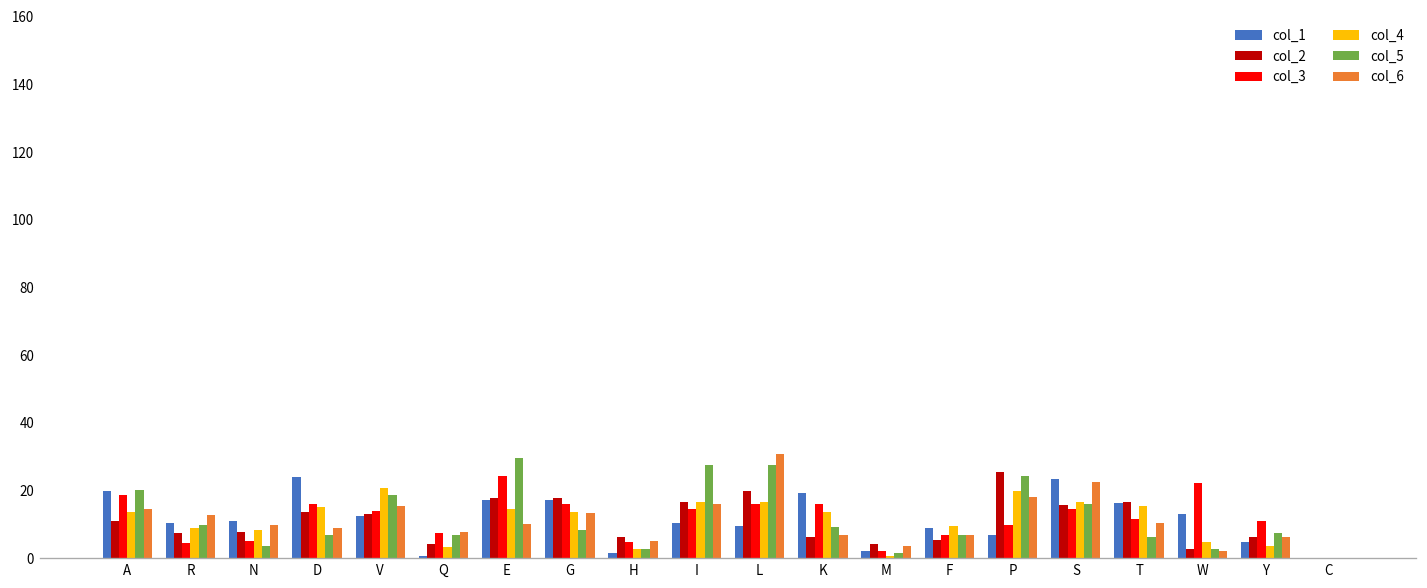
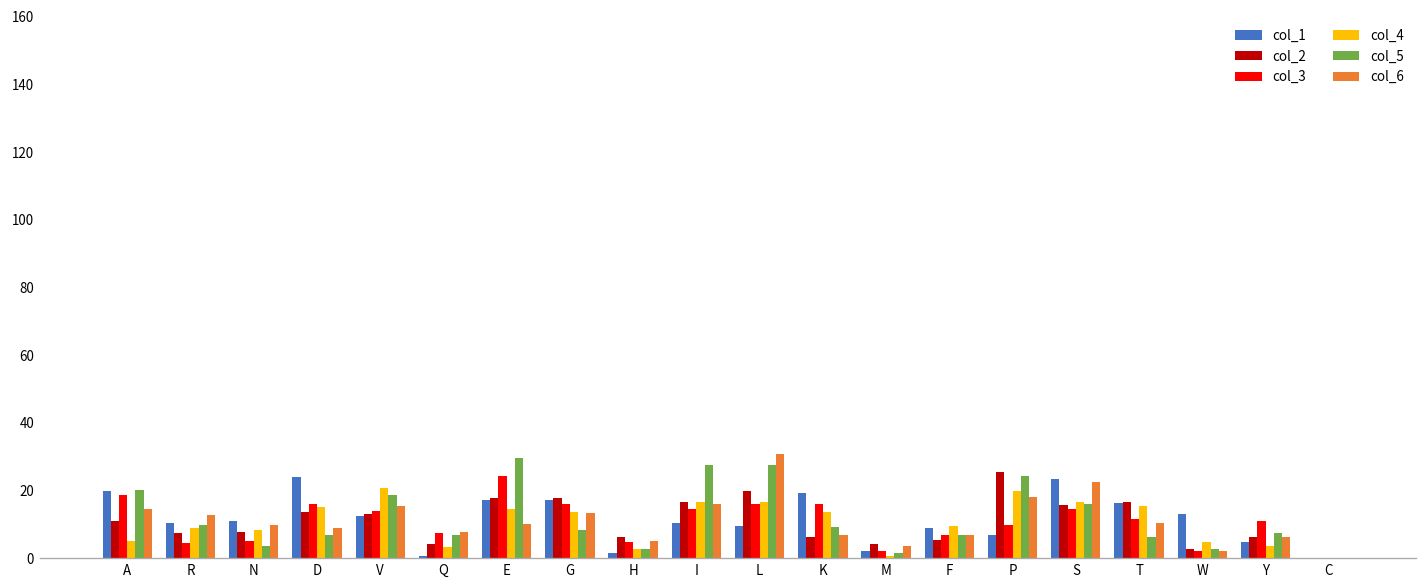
col_4, A: 14 -> 5
col_3, W: 22 -> 2
